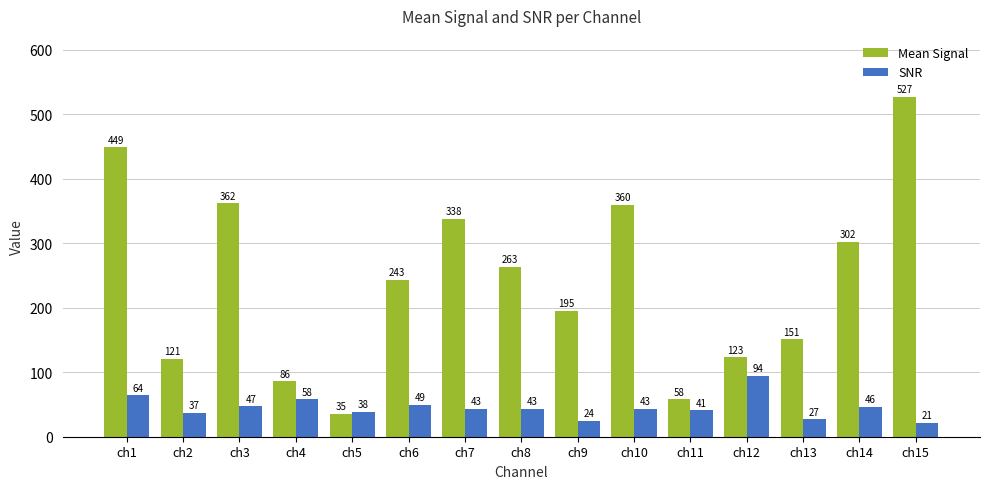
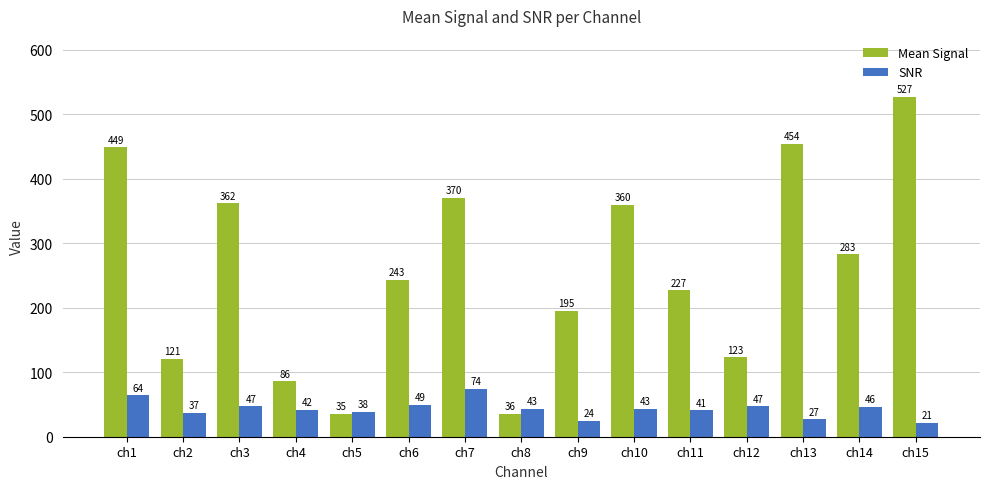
SNR, ch4: 58 -> 42
Mean Signal, ch7: 338 -> 370
SNR, ch7: 43 -> 74
Mean Signal, ch8: 263 -> 36
Mean Signal, ch11: 58 -> 227
SNR, ch12: 94 -> 47
Mean Signal, ch13: 151 -> 454
Mean Signal, ch14: 302 -> 283
